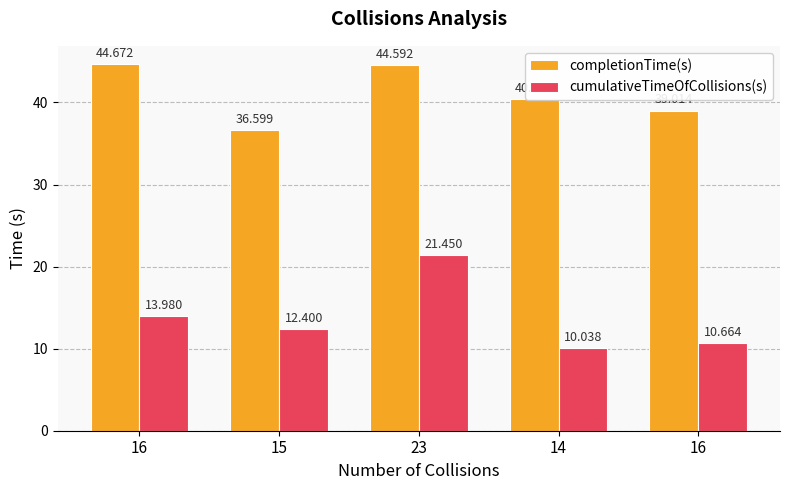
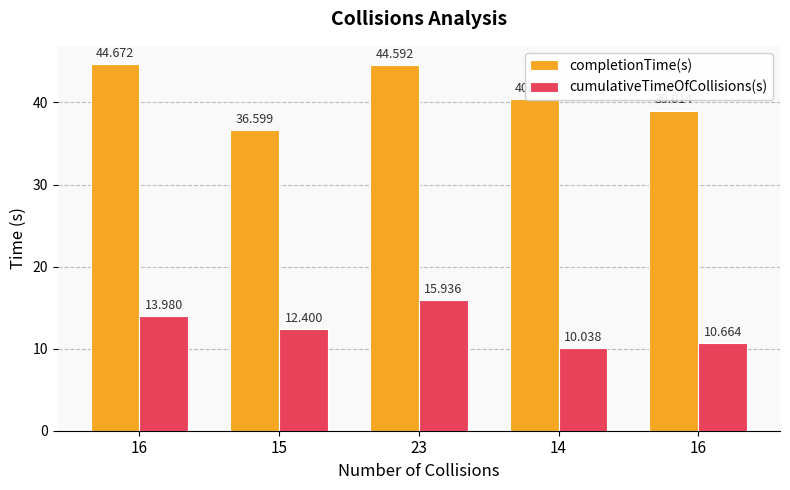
cumulativeTimeOfCollisions(s), 23: 21.450 -> 15.936
